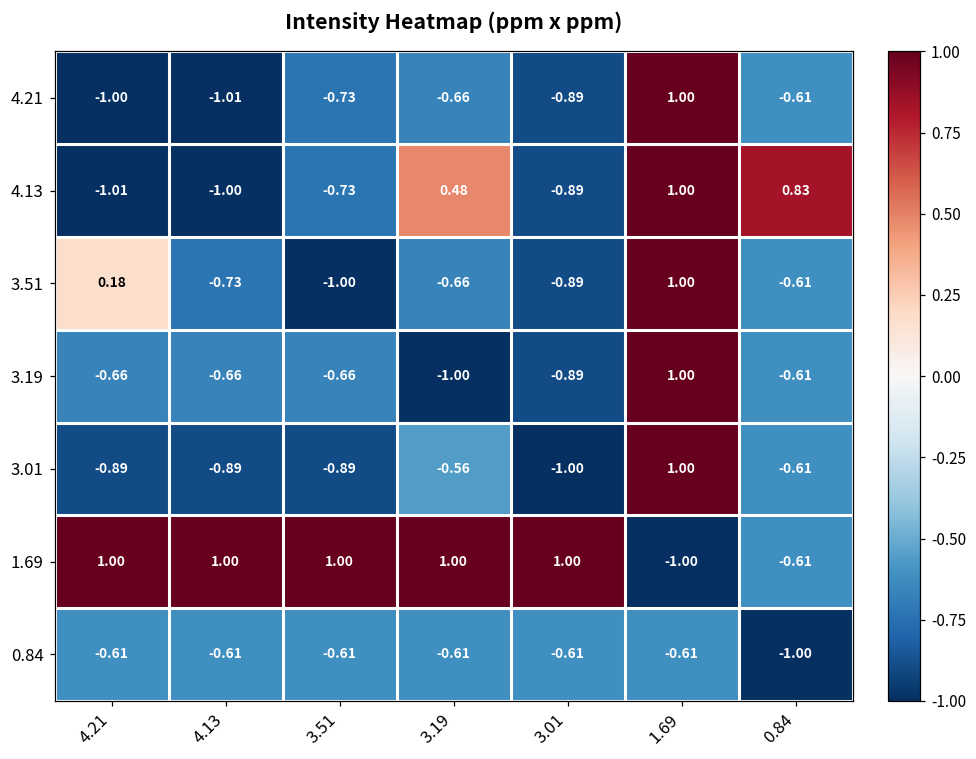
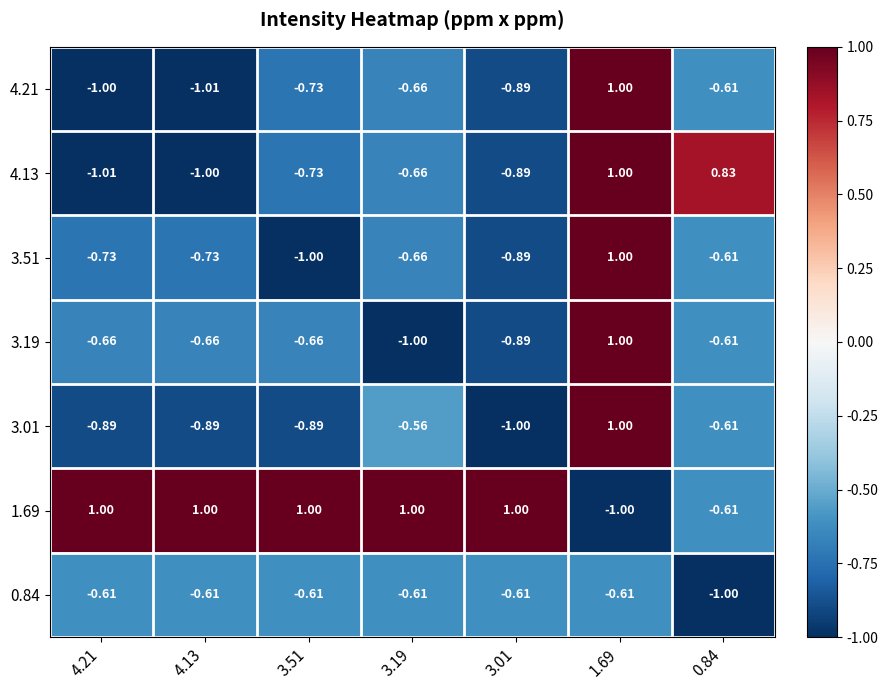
4.13, 3.19: 0.48 -> -0.66
3.51, 4.21: 0.18 -> -0.73
